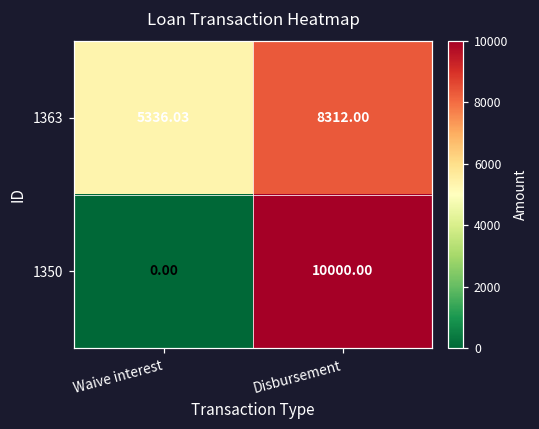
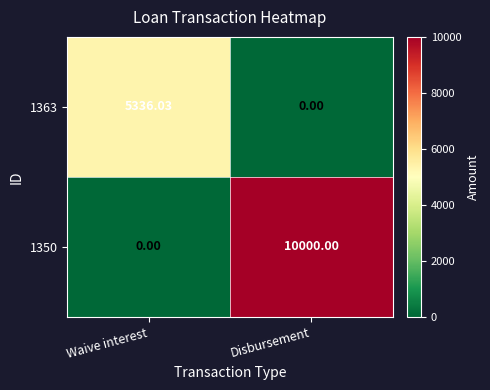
1363, Disbursement: 8312.00 -> 0.00
